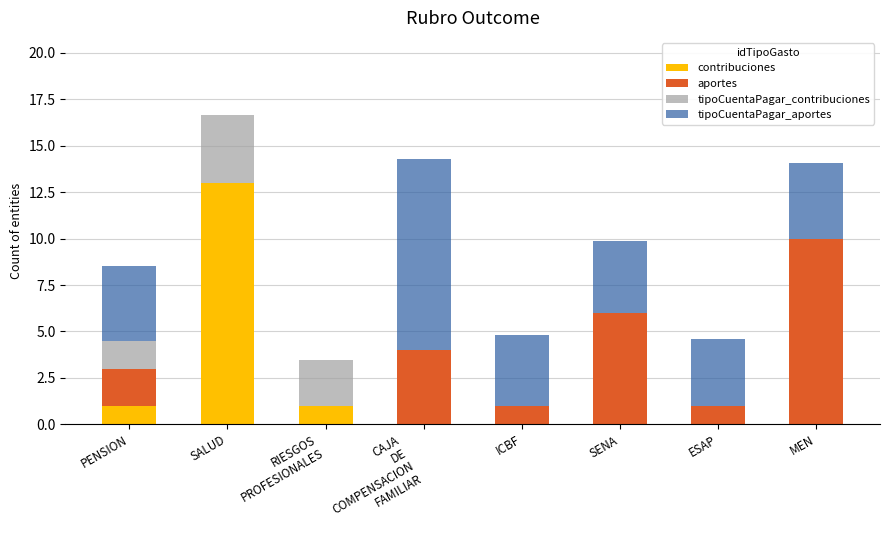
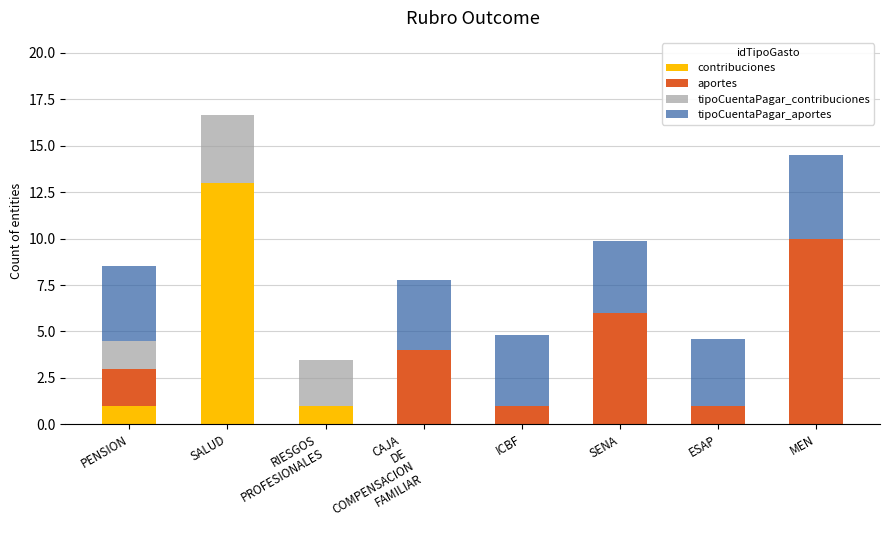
tipoCuentaPagar_aportes, CAJA DE COMPENSACION FAMILIAR: 10.3 -> 3.8
tipoCuentaPagar_aportes, MEN: 4.1 -> 4.5
